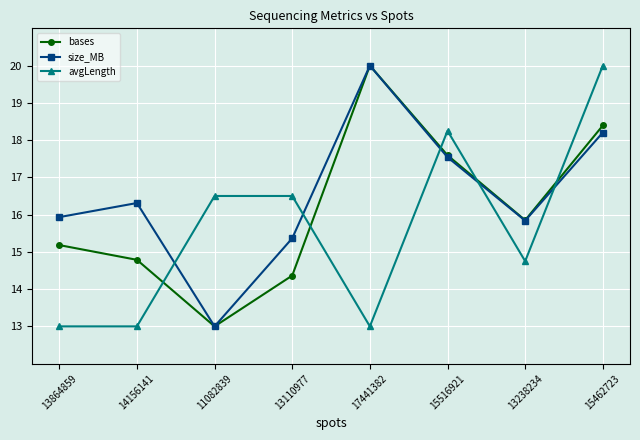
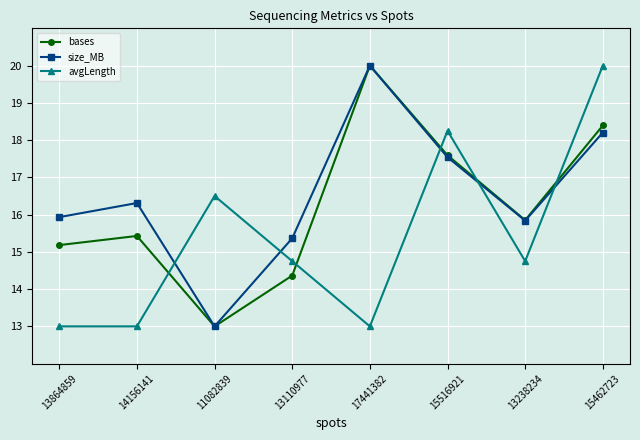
bases, 14156141: 14.8 -> 15.4
avgLength, 13110977: 16.5 -> 14.8
